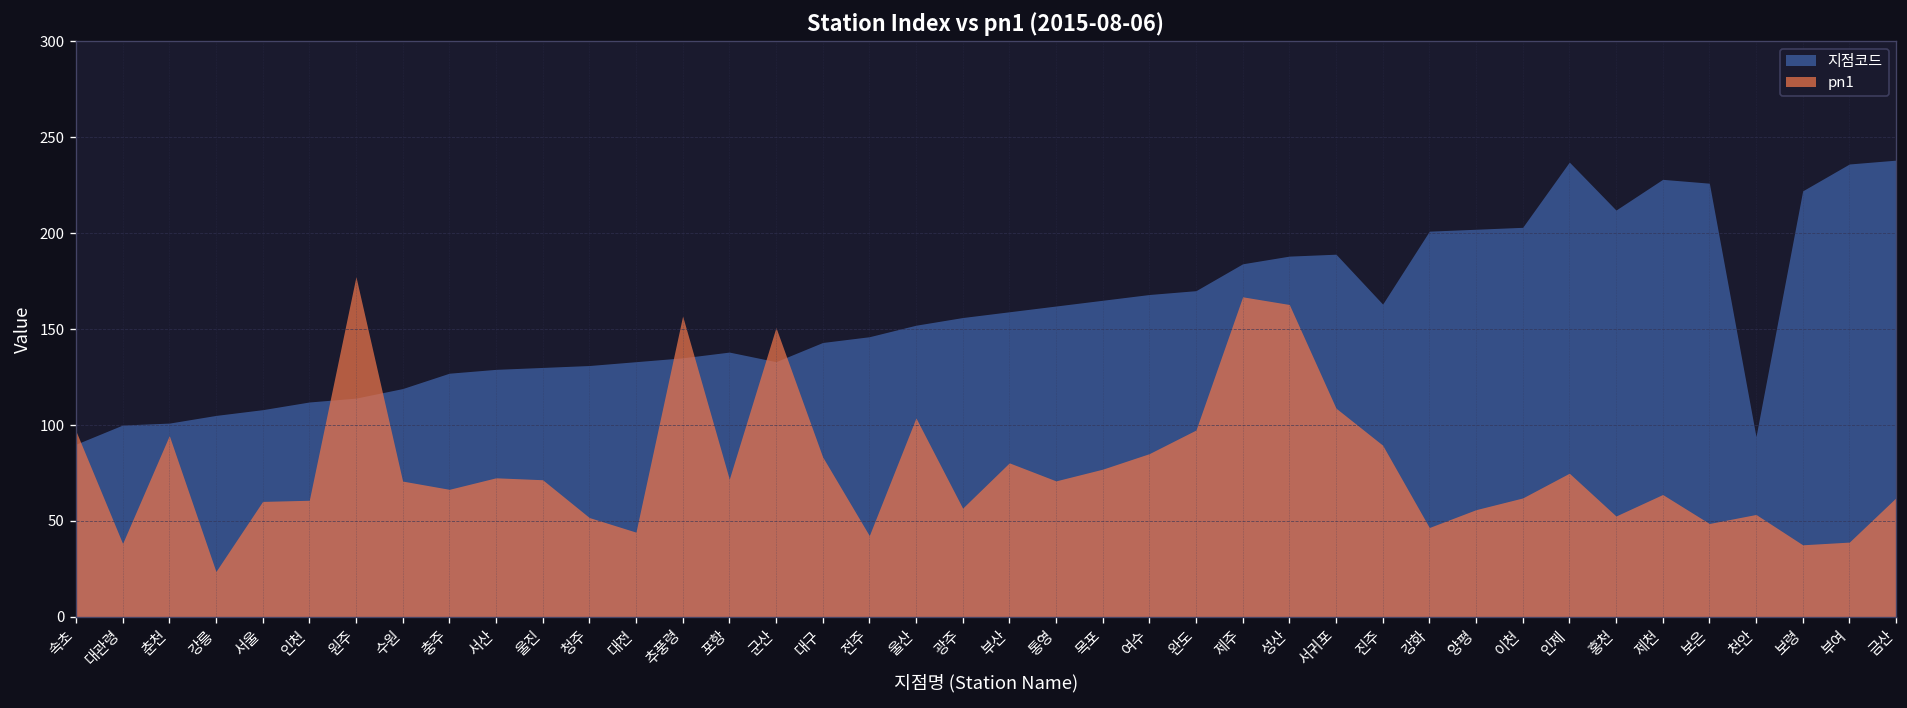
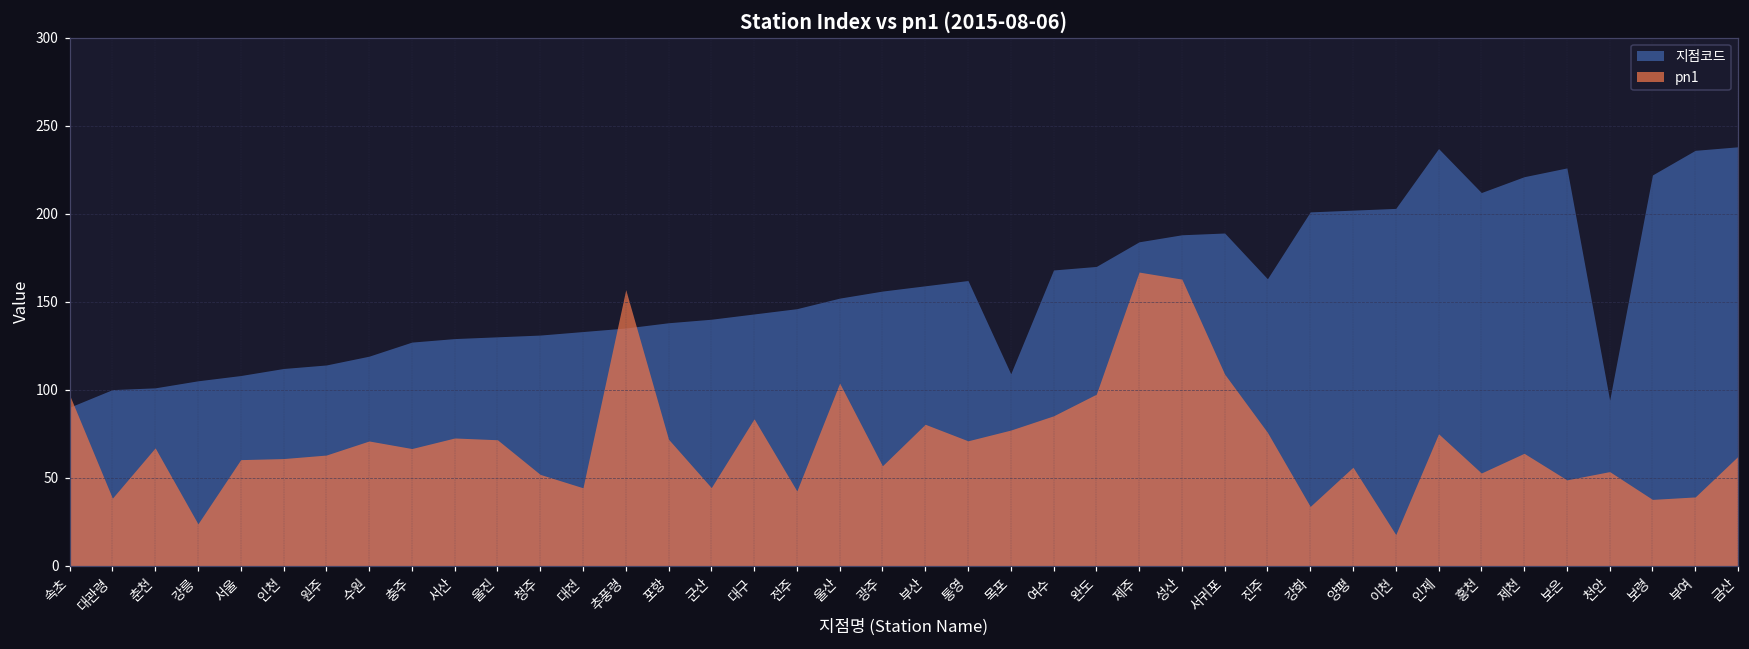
pn1, 춘천: 95 -> 67
pn1, 원주: 177 -> 63
지점코드, 군산: 133 -> 140
pn1, 군산: 151 -> 44
지점코드, 목포: 165 -> 109
pn1, 진주: 90 -> 76
pn1, 강화: 47 -> 34
pn1, 이천: 62 -> 18
지점코드, 제천: 228 -> 221
